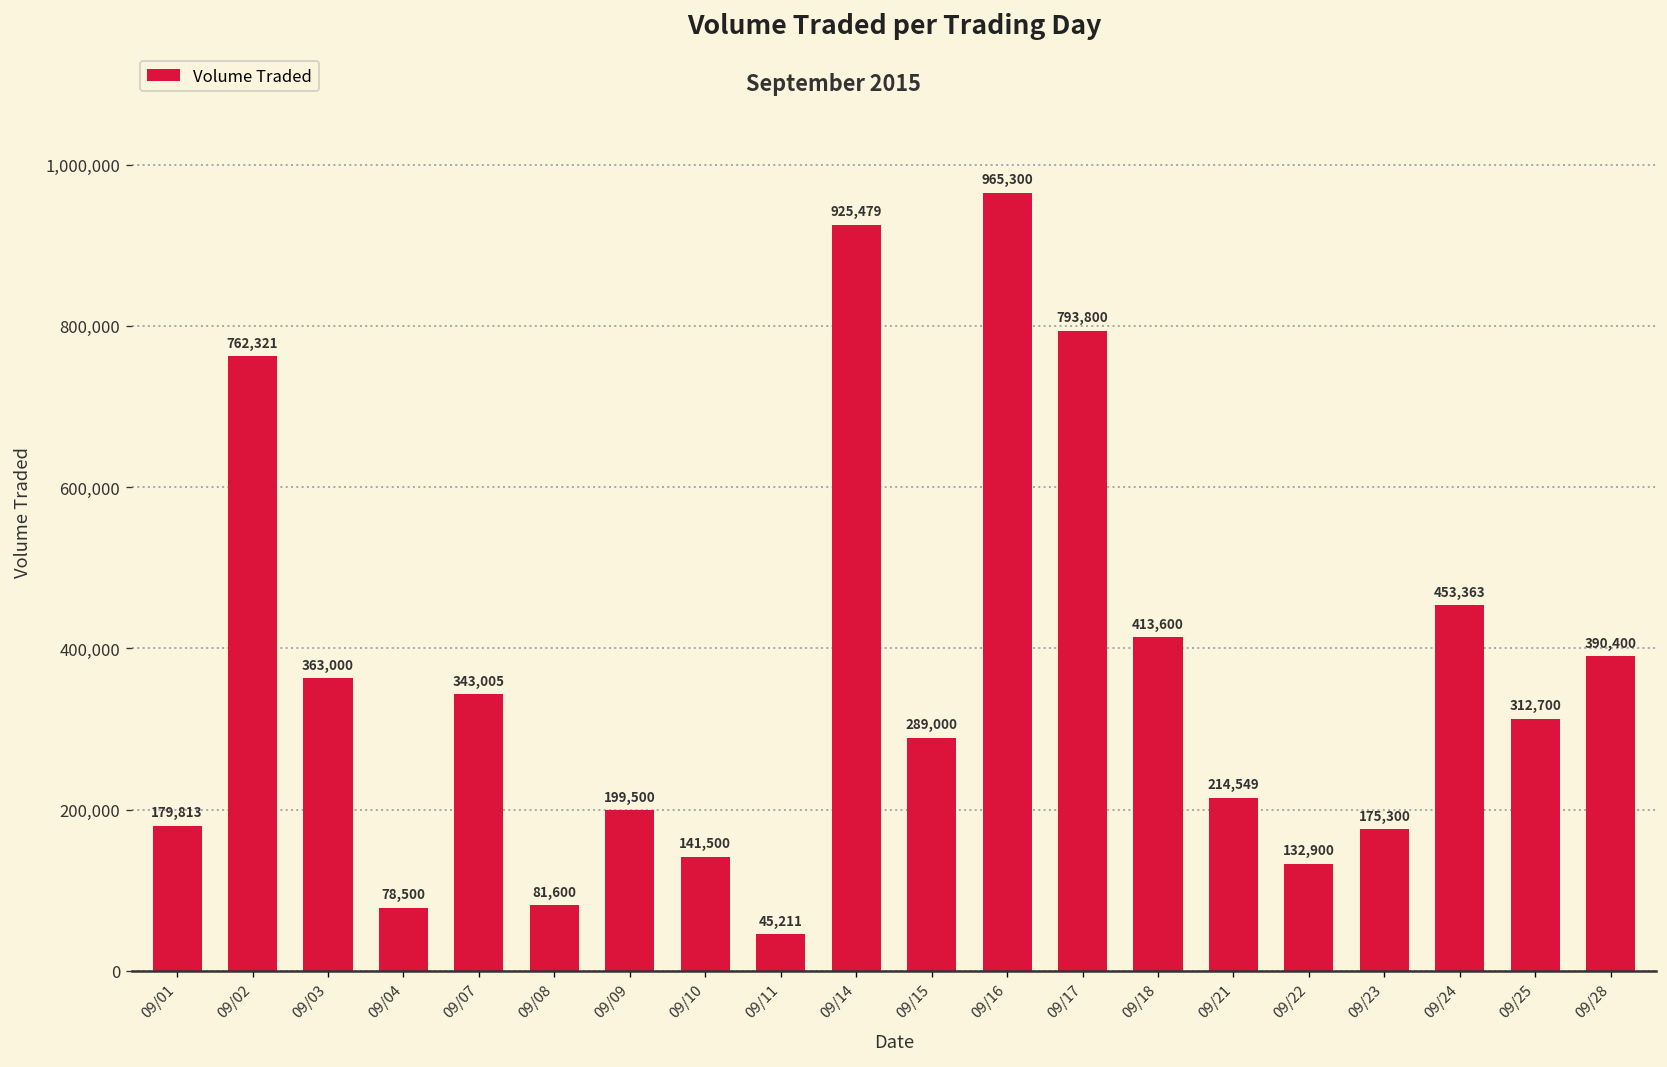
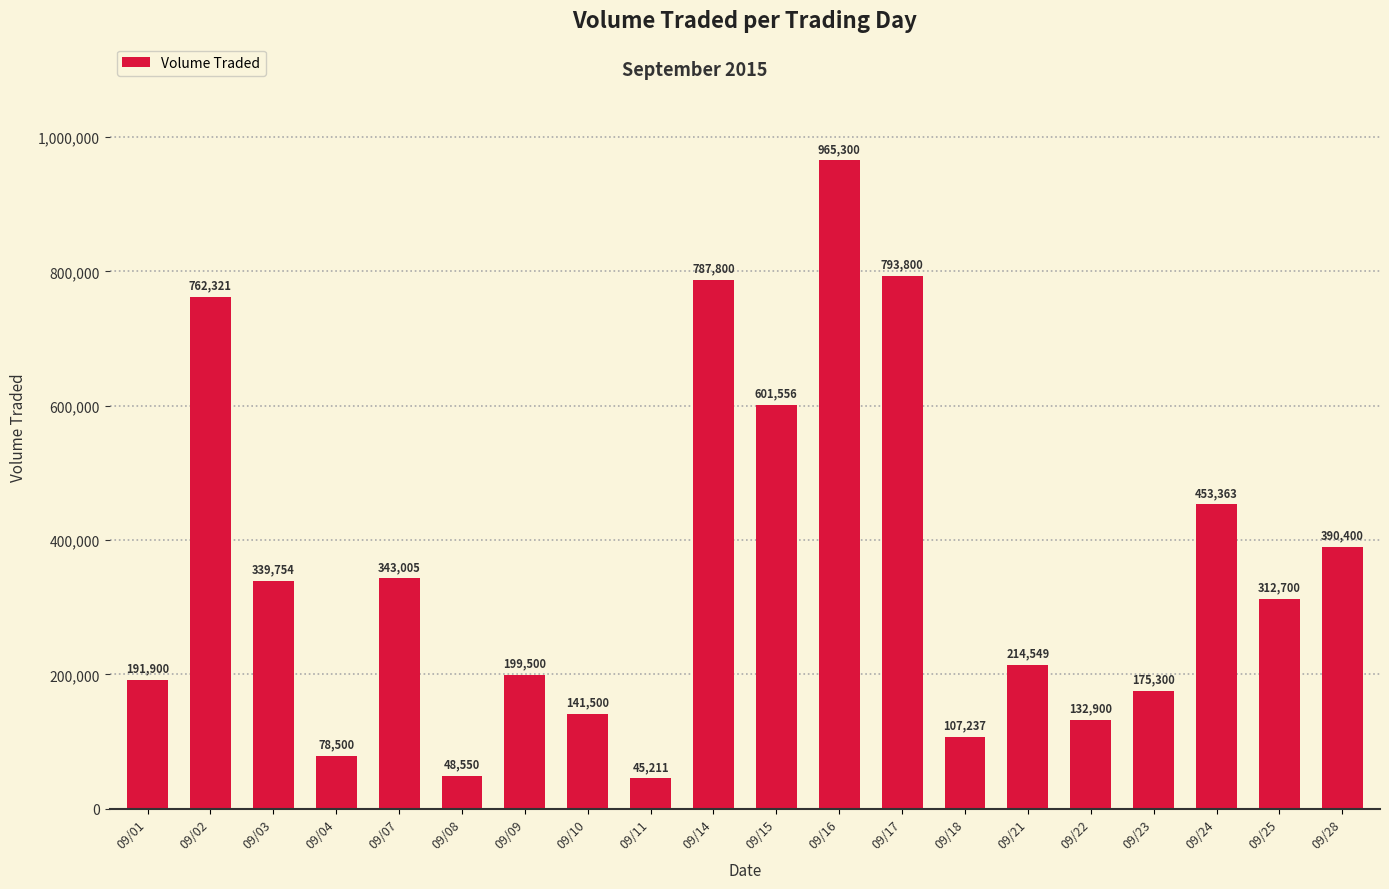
09/01: 179,813 -> 191,900
09/03: 363,000 -> 339,754
09/08: 81,600 -> 48,550
09/14: 925,479 -> 787,800
09/15: 289,000 -> 601,556
09/18: 413,600 -> 107,237
